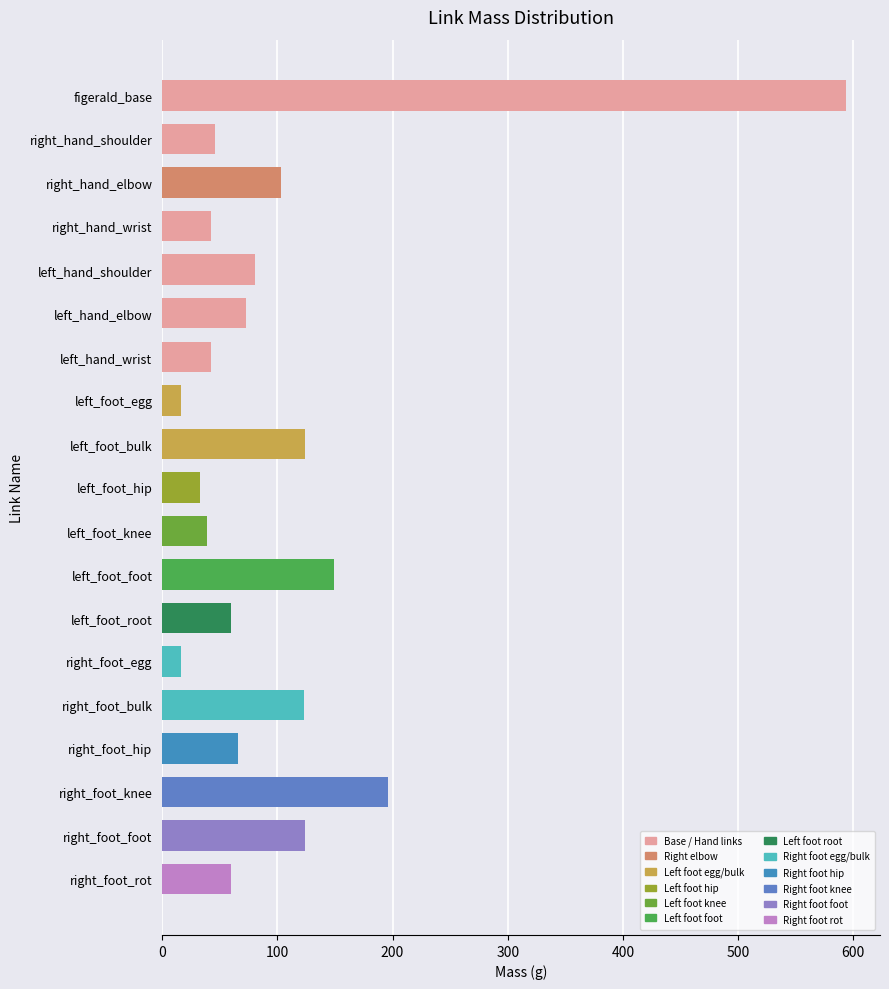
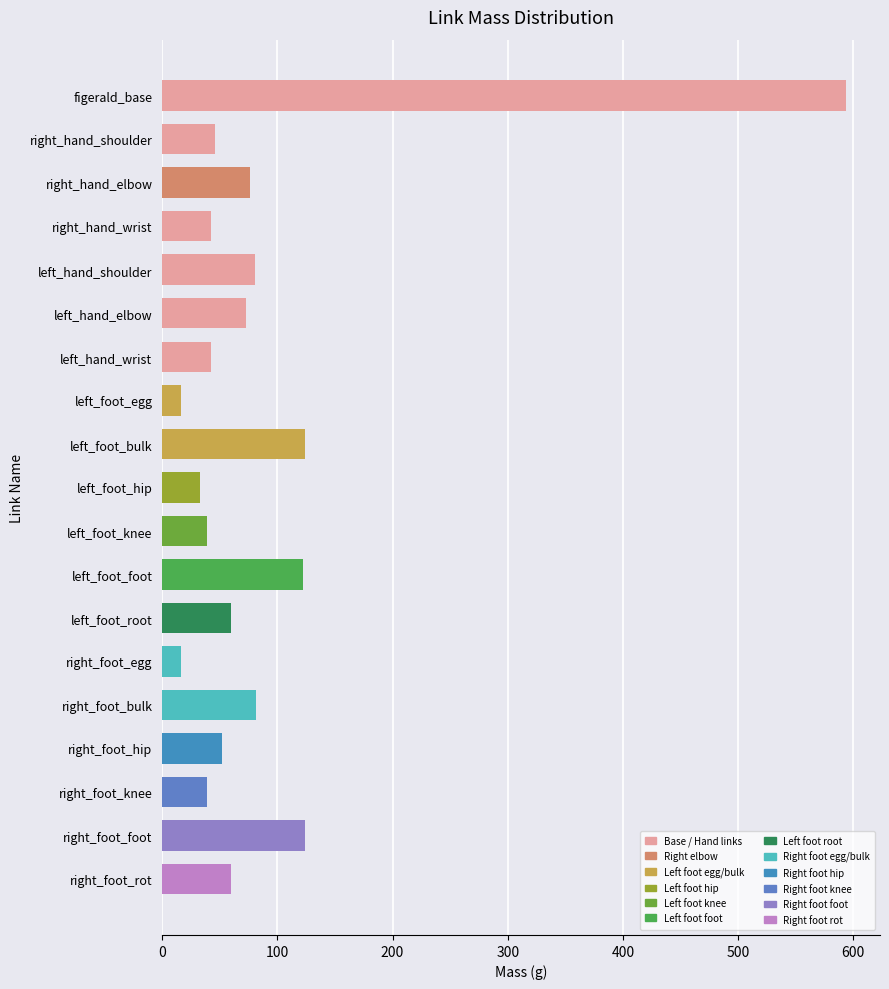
right_hand_elbow: 104 -> 76
left_foot_foot: 150 -> 123
right_foot_bulk: 123 -> 81
right_foot_hip: 66 -> 52
right_foot_knee: 196 -> 39
